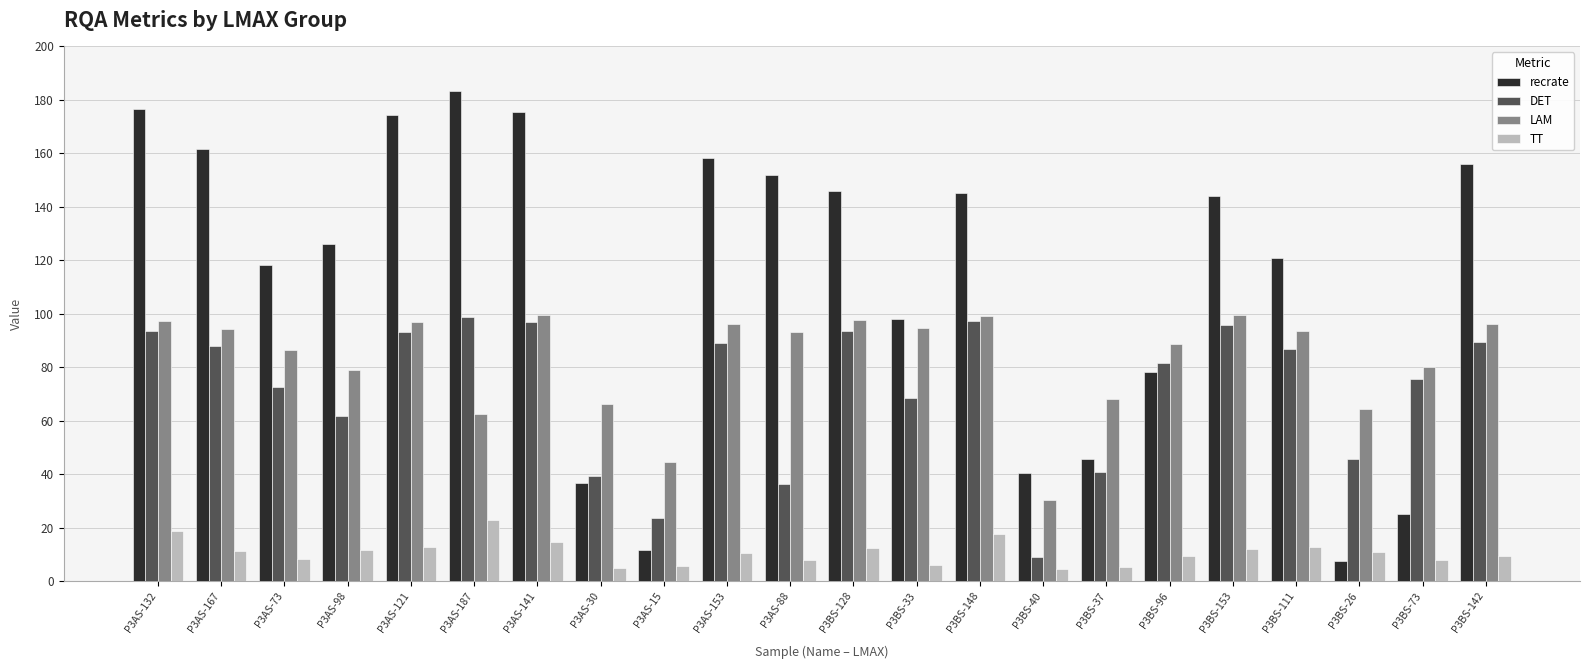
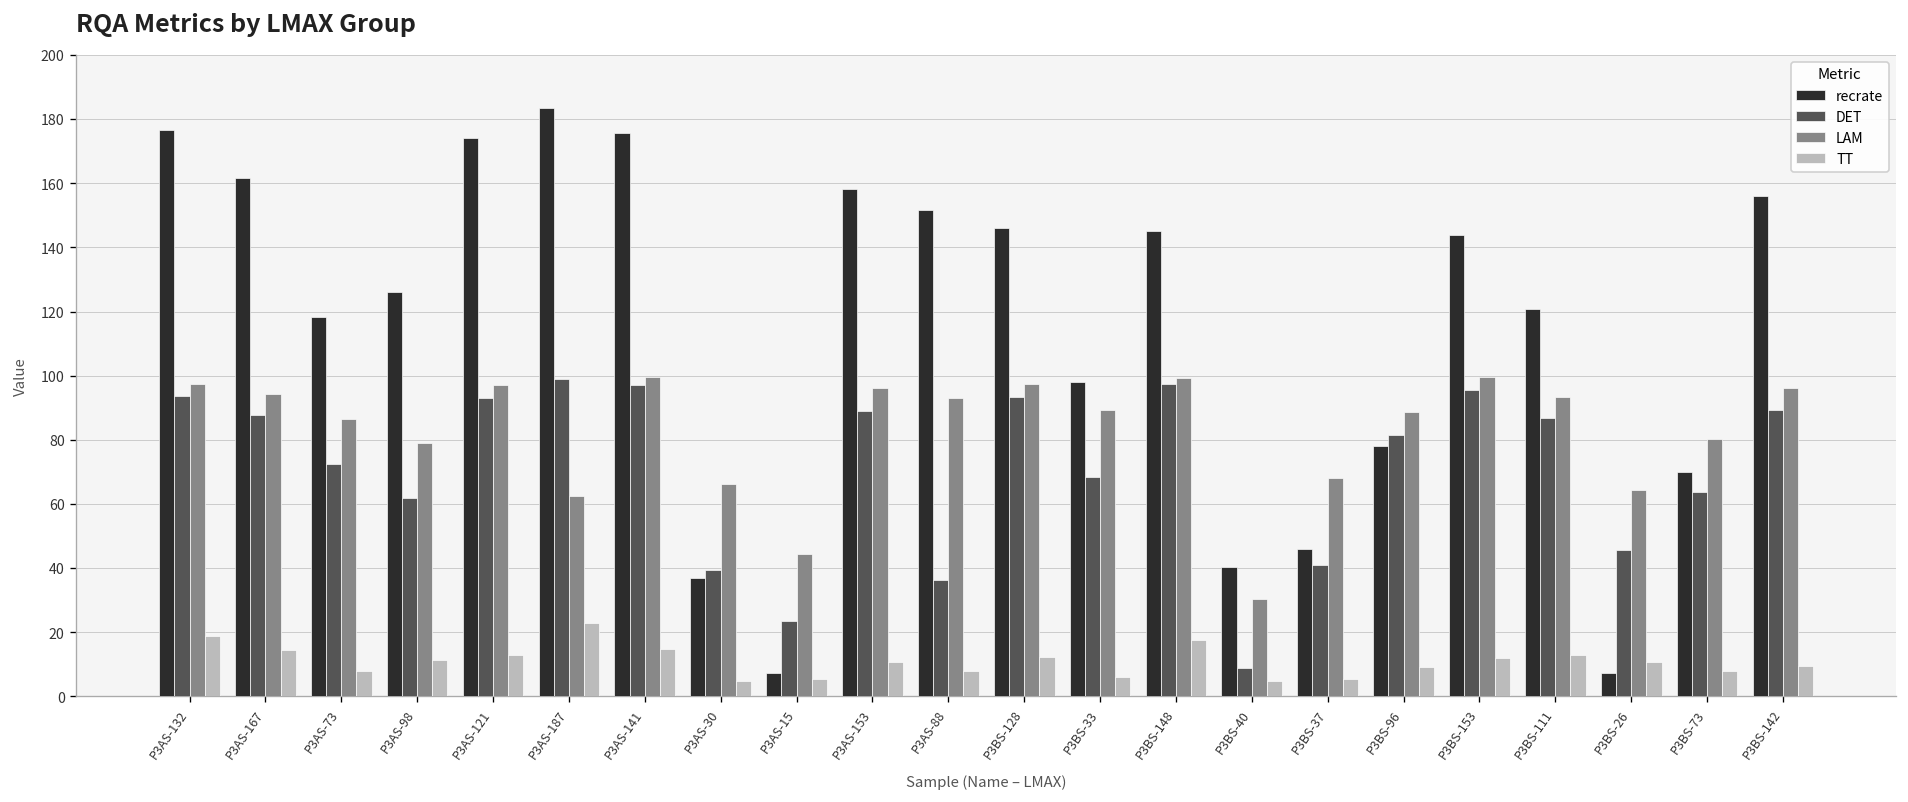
TT, P3AS-167: 11 -> 14
recrate, P3AS-15: 12 -> 7
LAM, P3BS-33: 95 -> 89
recrate, P3BS-73: 25 -> 70
DET, P3BS-73: 76 -> 64
